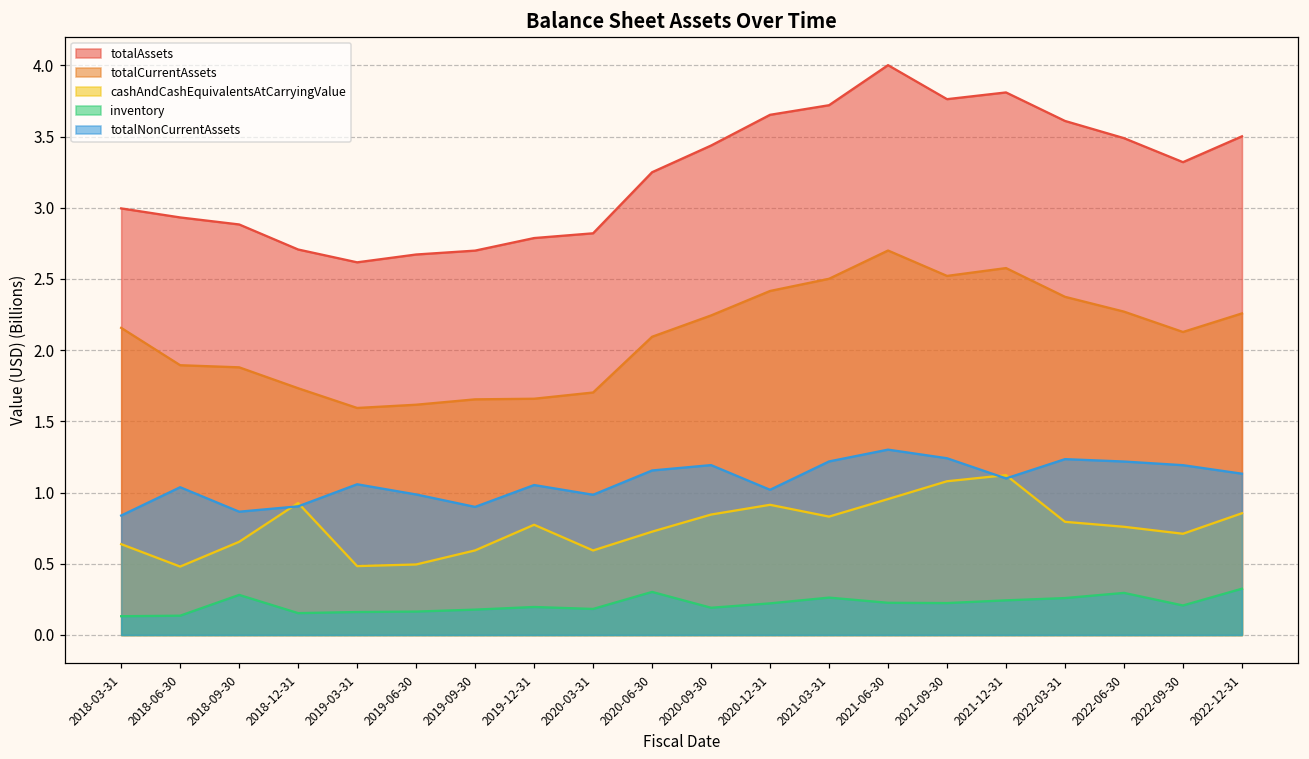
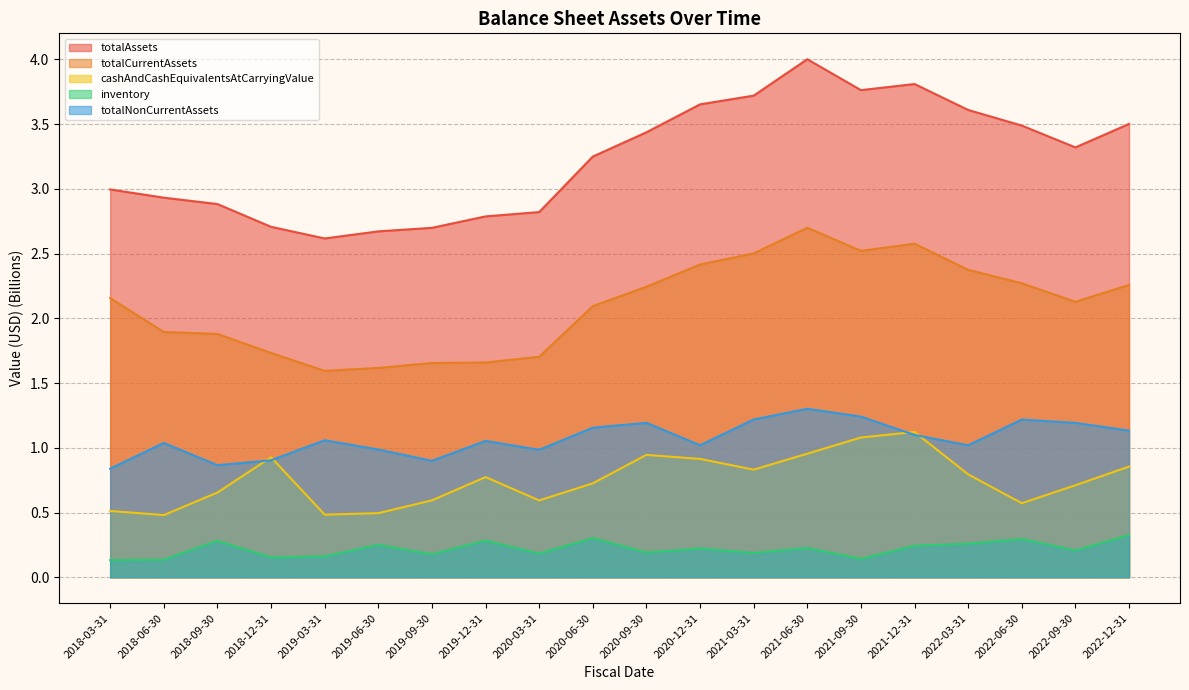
cashAndCashEquivalentsAtCarryingValue, 2018-03-31: 0.64 -> 0.51
inventory, 2019-06-30: 0.16 -> 0.25
inventory, 2019-12-31: 0.20 -> 0.28
cashAndCashEquivalentsAtCarryingValue, 2020-09-30: 0.85 -> 0.95
inventory, 2021-03-31: 0.26 -> 0.19
inventory, 2021-09-30: 0.22 -> 0.14
totalNonCurrentAssets, 2022-03-31: 1.23 -> 1.02
cashAndCashEquivalentsAtCarryingValue, 2022-06-30: 0.76 -> 0.57
